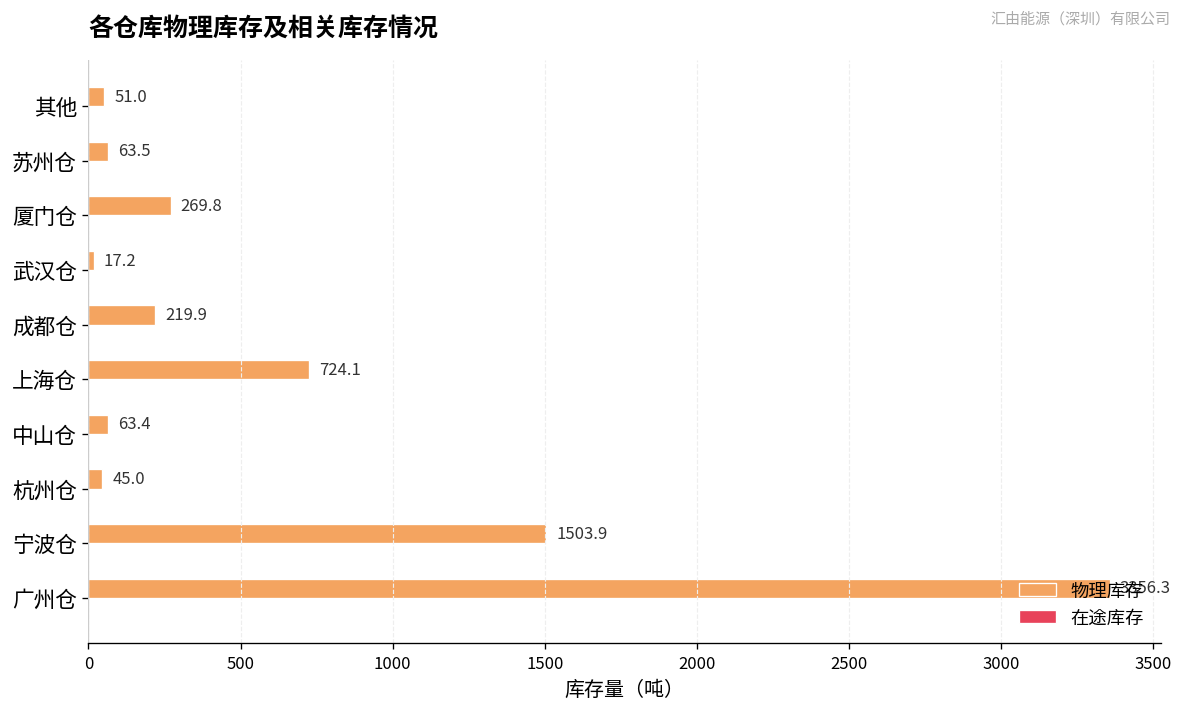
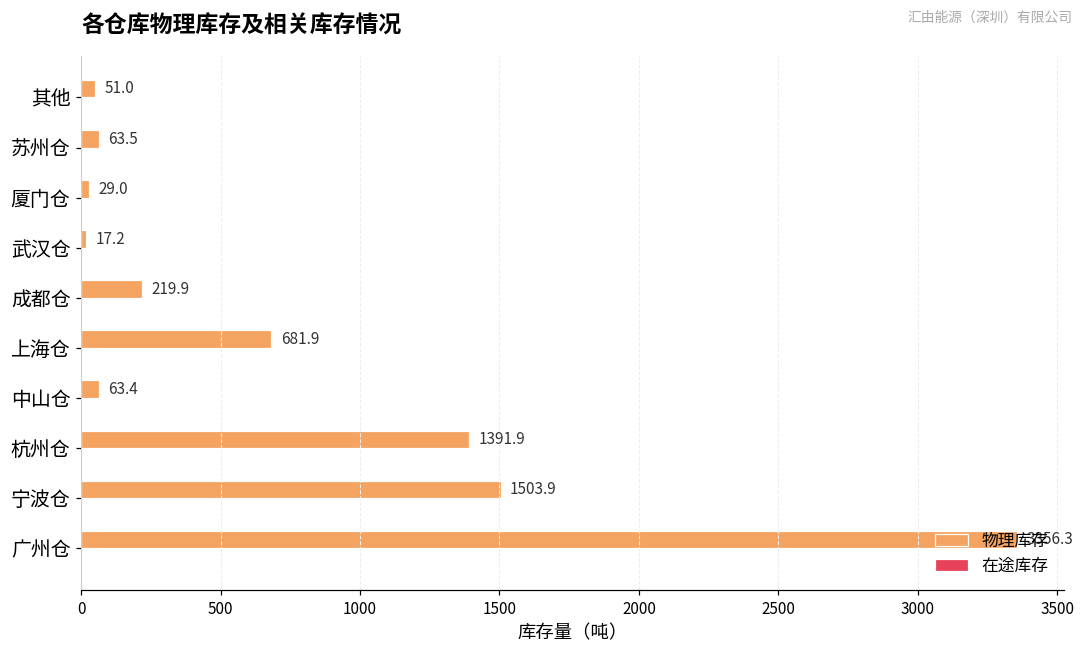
物理库存, 厦门仓: 269.8 -> 29.0
物理库存, 上海仓: 724.1 -> 681.9
物理库存, 杭州仓: 45.0 -> 1391.9
